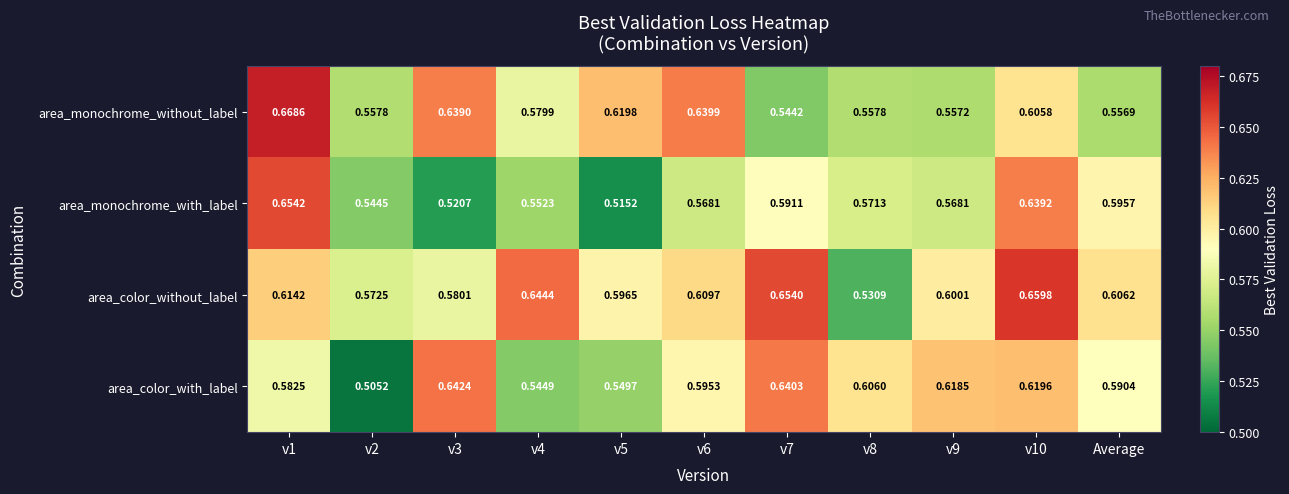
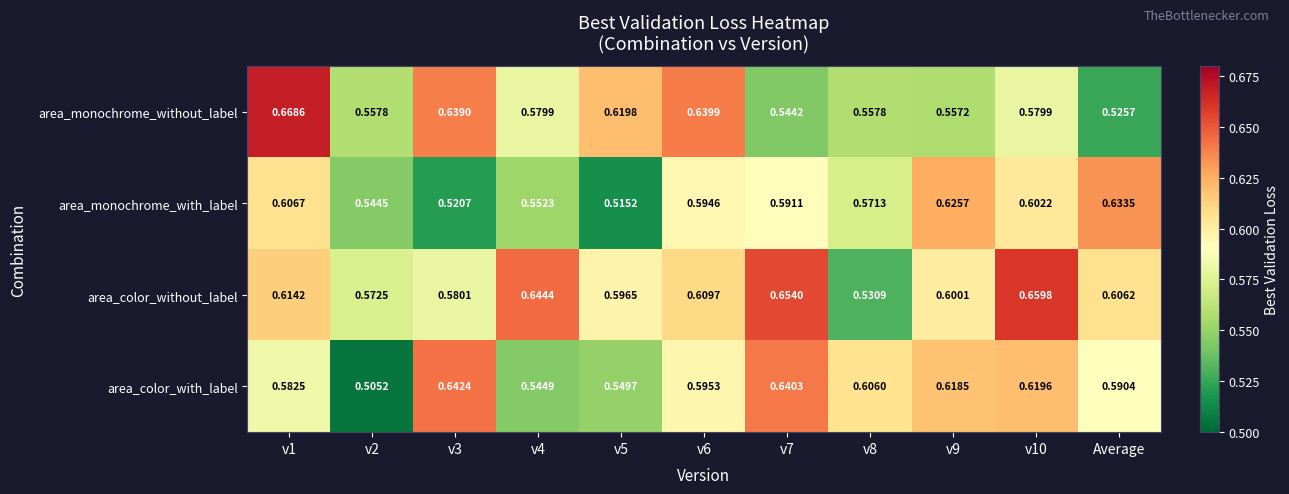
area_monochrome_without_label, v10: 0.6058 -> 0.5799
area_monochrome_without_label, Average: 0.5569 -> 0.5257
area_monochrome_with_label, v1: 0.6542 -> 0.6067
area_monochrome_with_label, v6: 0.5681 -> 0.5946
area_monochrome_with_label, v9: 0.5681 -> 0.6257
area_monochrome_with_label, v10: 0.6392 -> 0.6022
area_monochrome_with_label, Average: 0.5957 -> 0.6335
